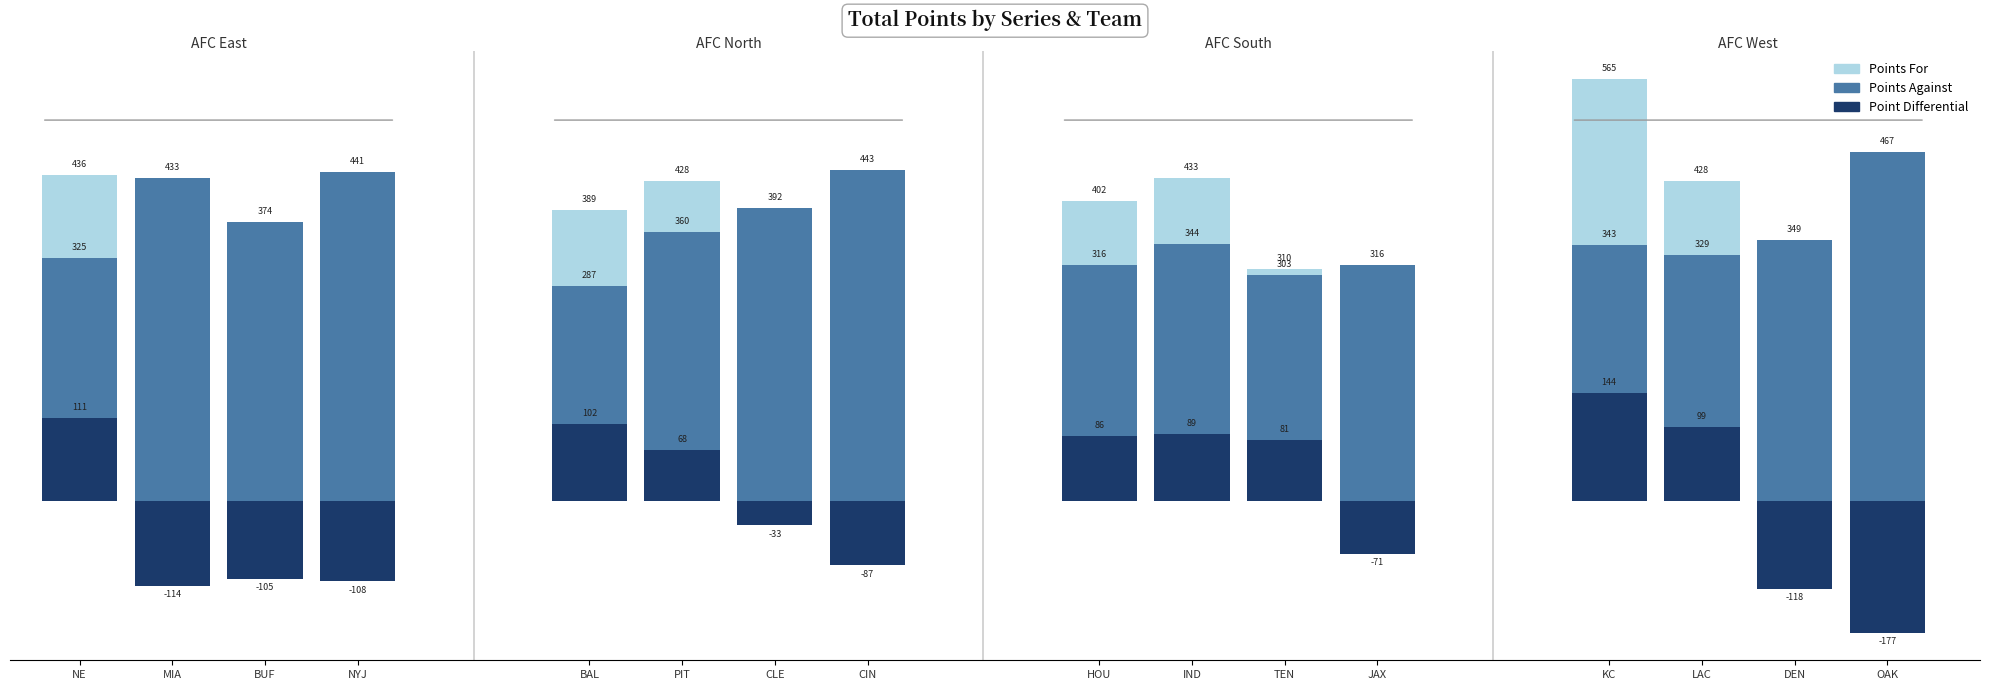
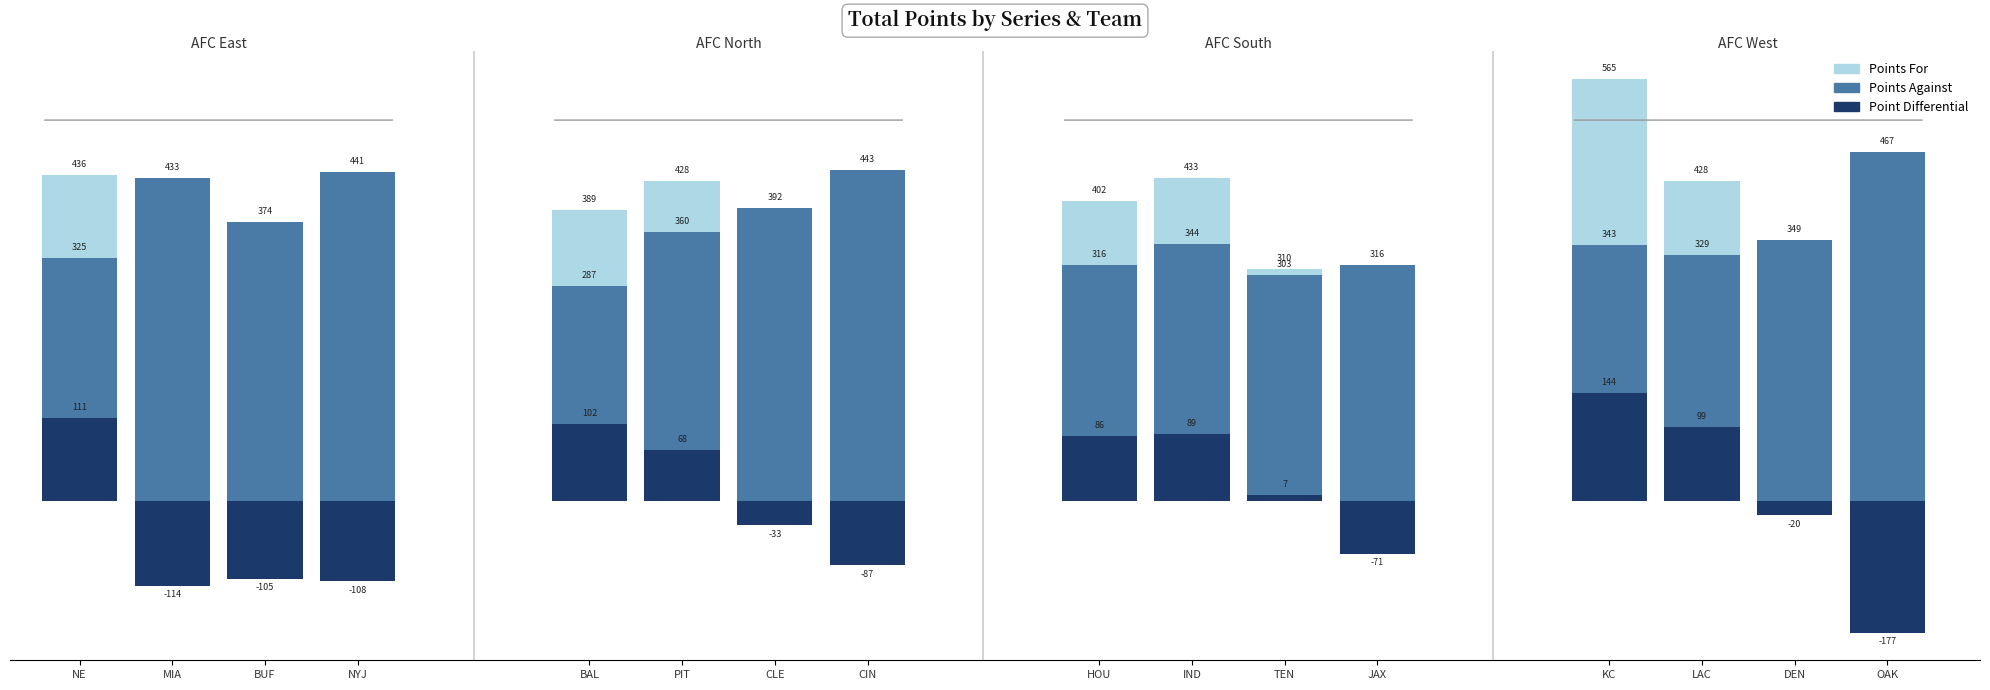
Point Differential, TEN: 81 -> 7
Point Differential, DEN: -118 -> -20
